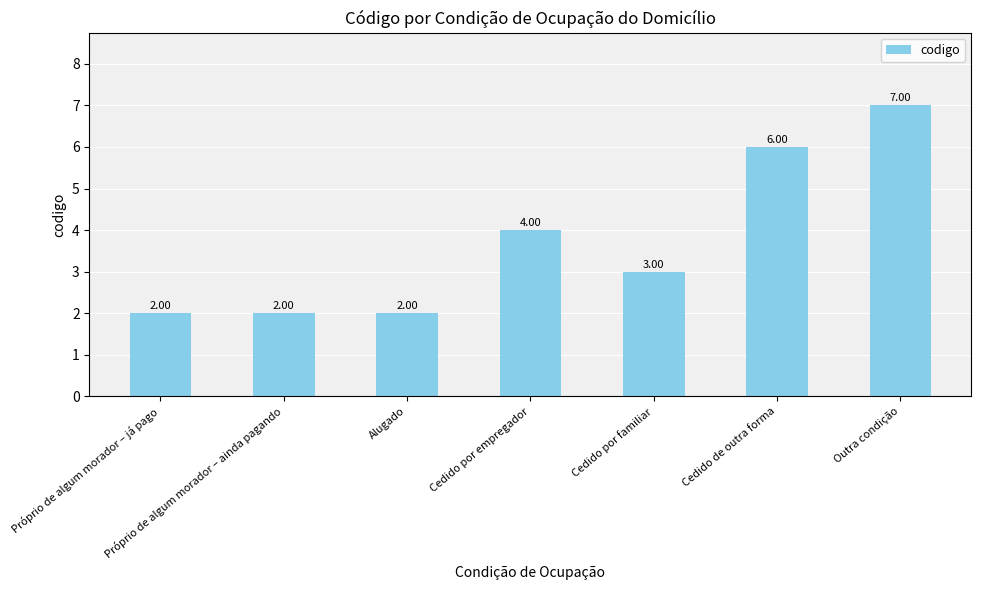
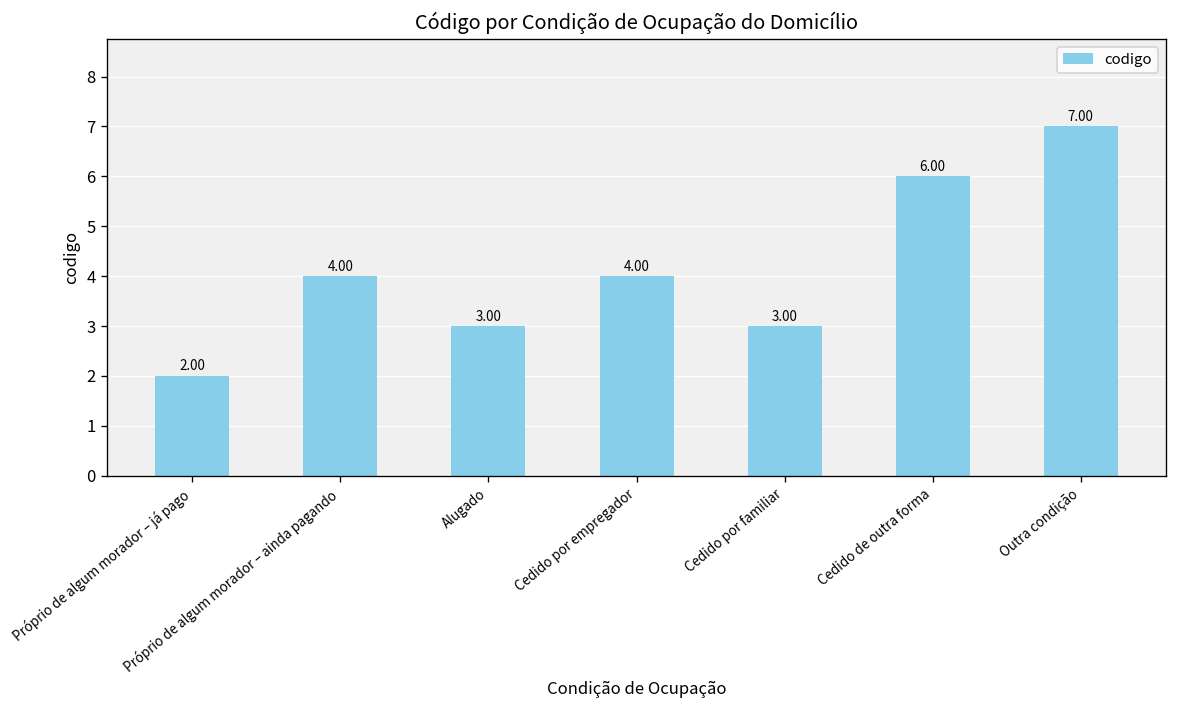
Próprio de algum morador – ainda pagando: 2.00 -> 4.00
Alugado: 2.00 -> 3.00
